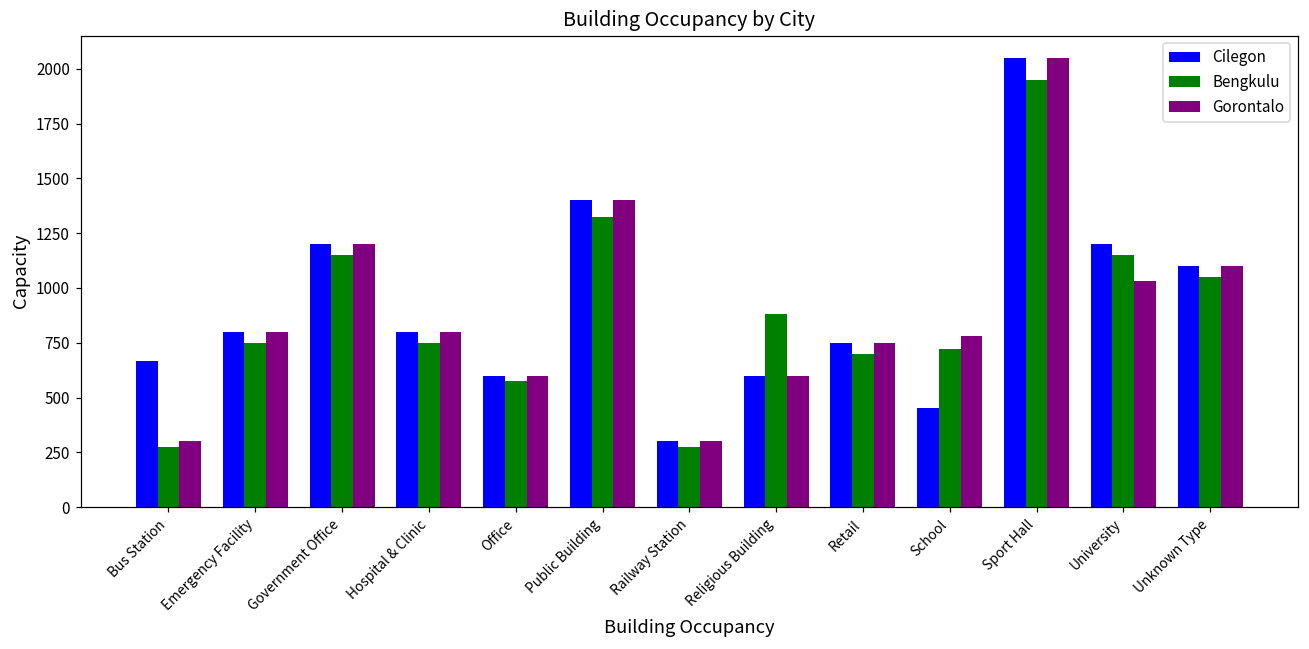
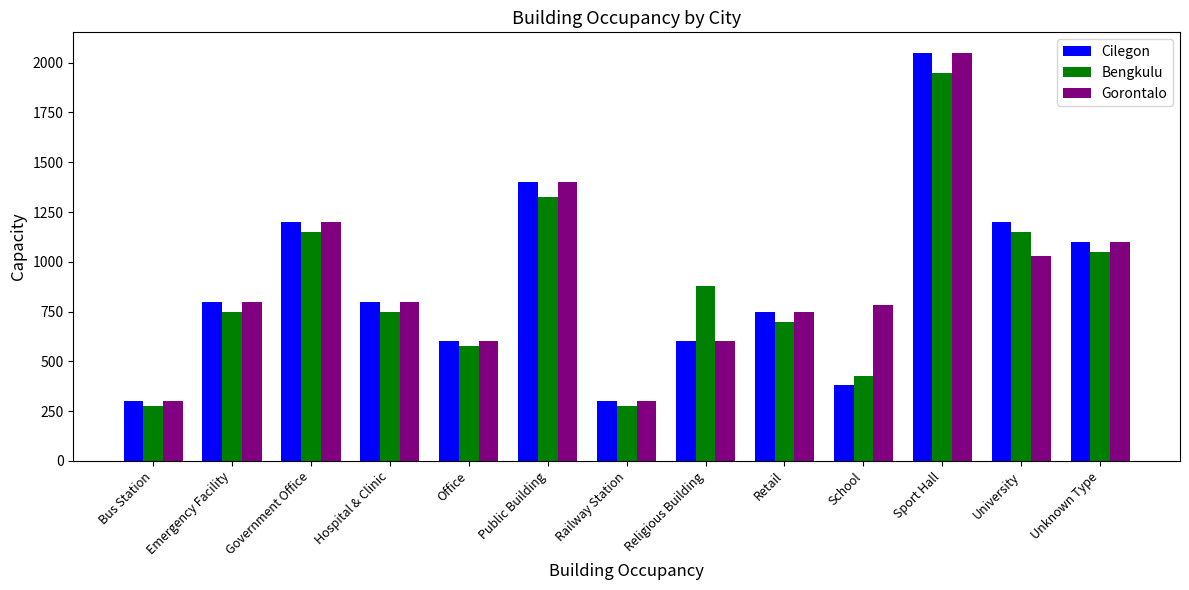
Cilegon, Bus Station: 670 -> 300
Cilegon, School: 450 -> 380
Bengkulu, School: 720 -> 430
